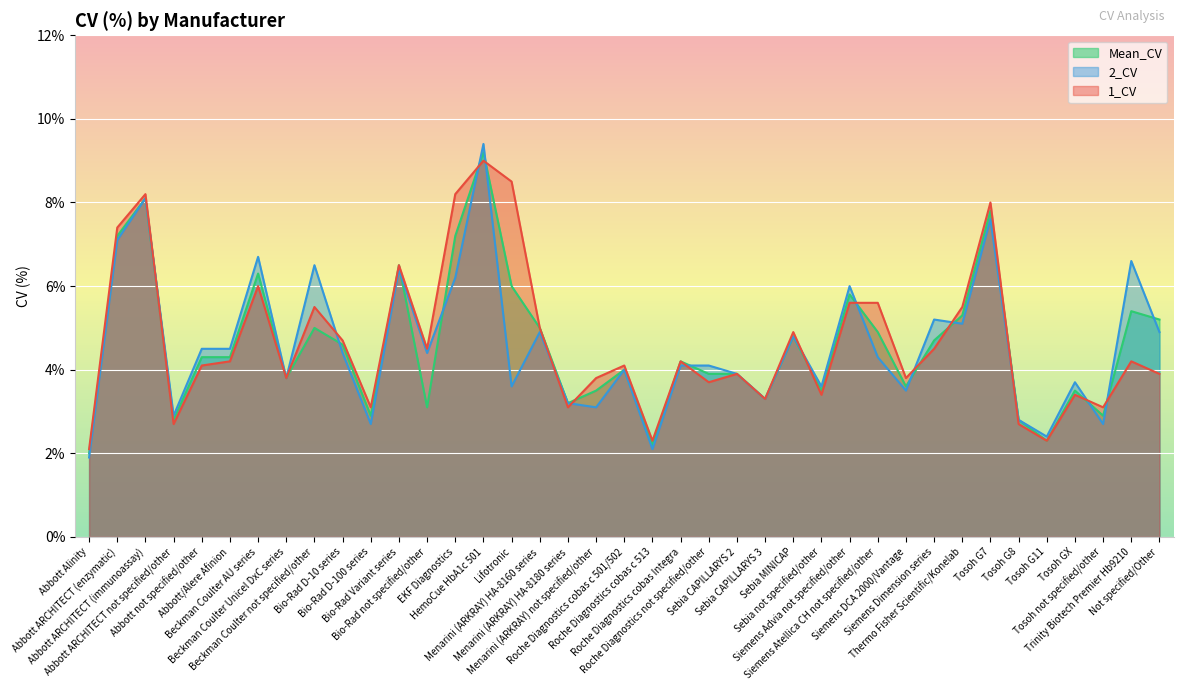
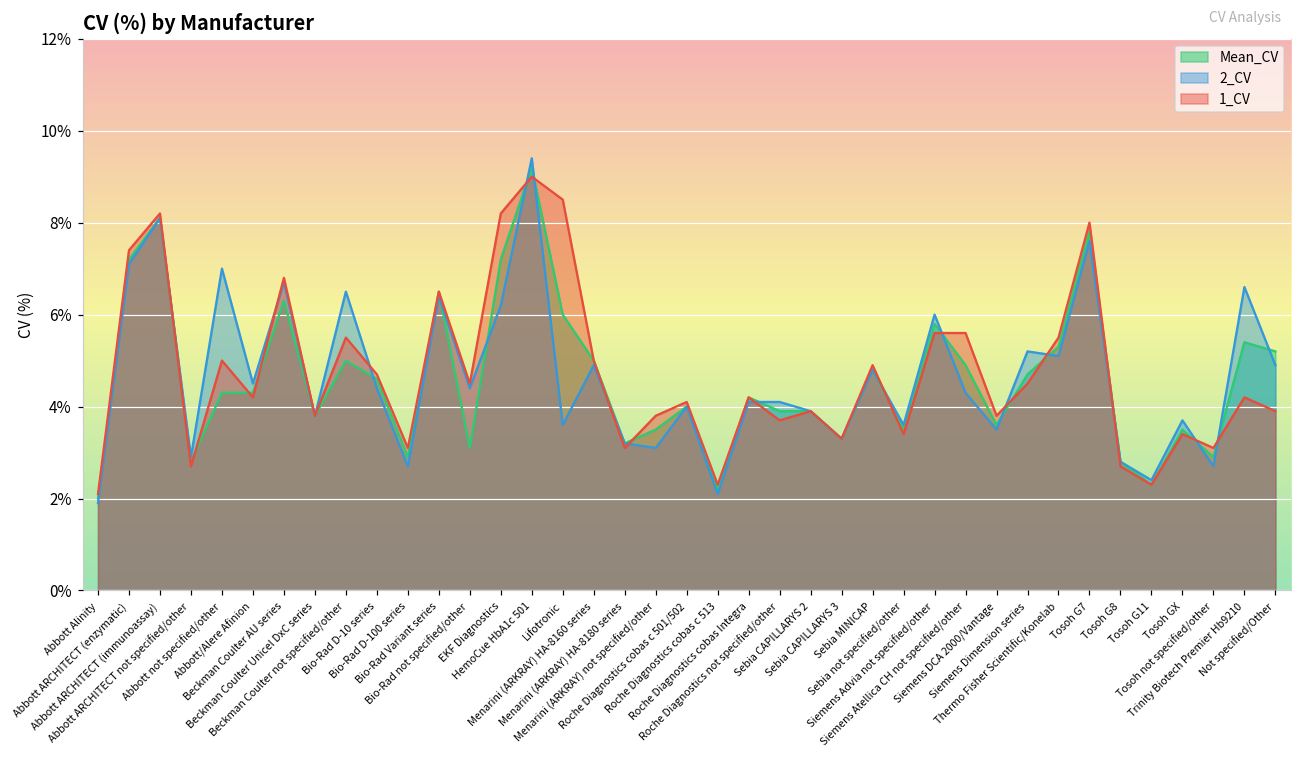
2_CV, Abbott not specified/other: 4.5% -> 7.0%
1_CV, Abbott not specified/other: 4.1% -> 5.0%
1_CV, Beckman Coulter AU series: 6.0% -> 6.8%
